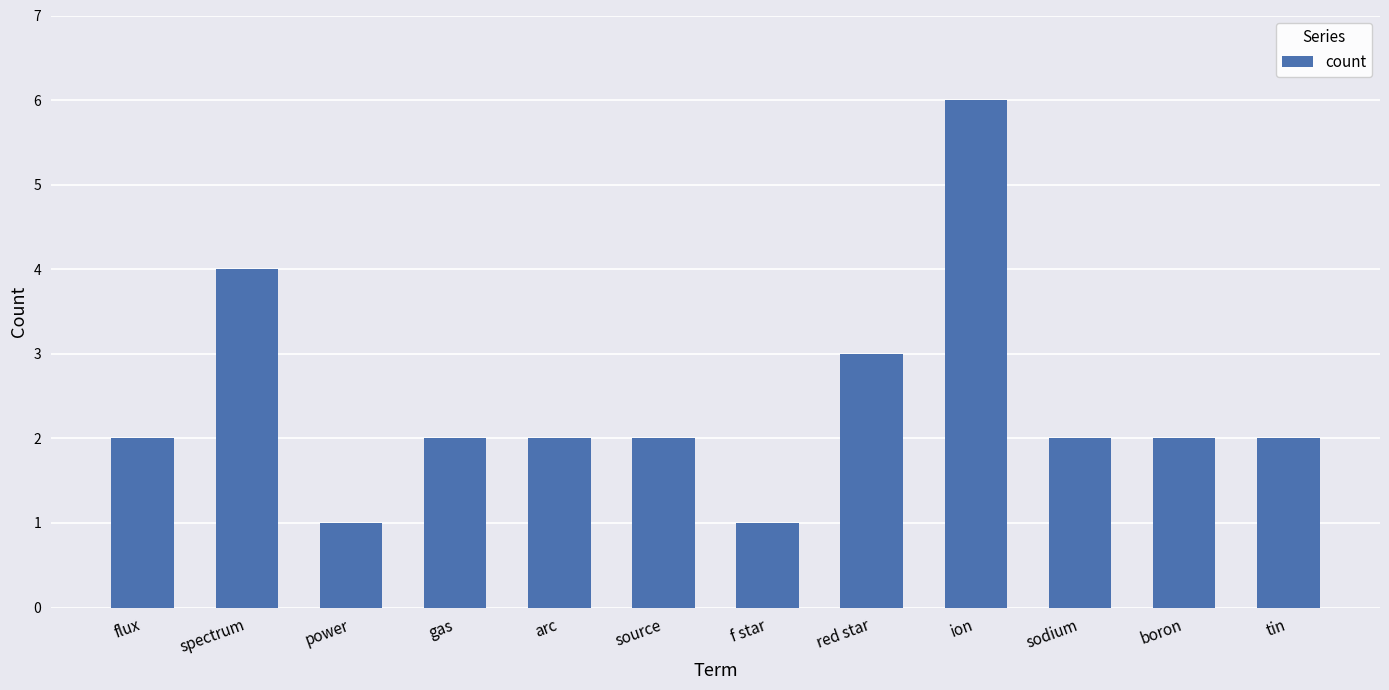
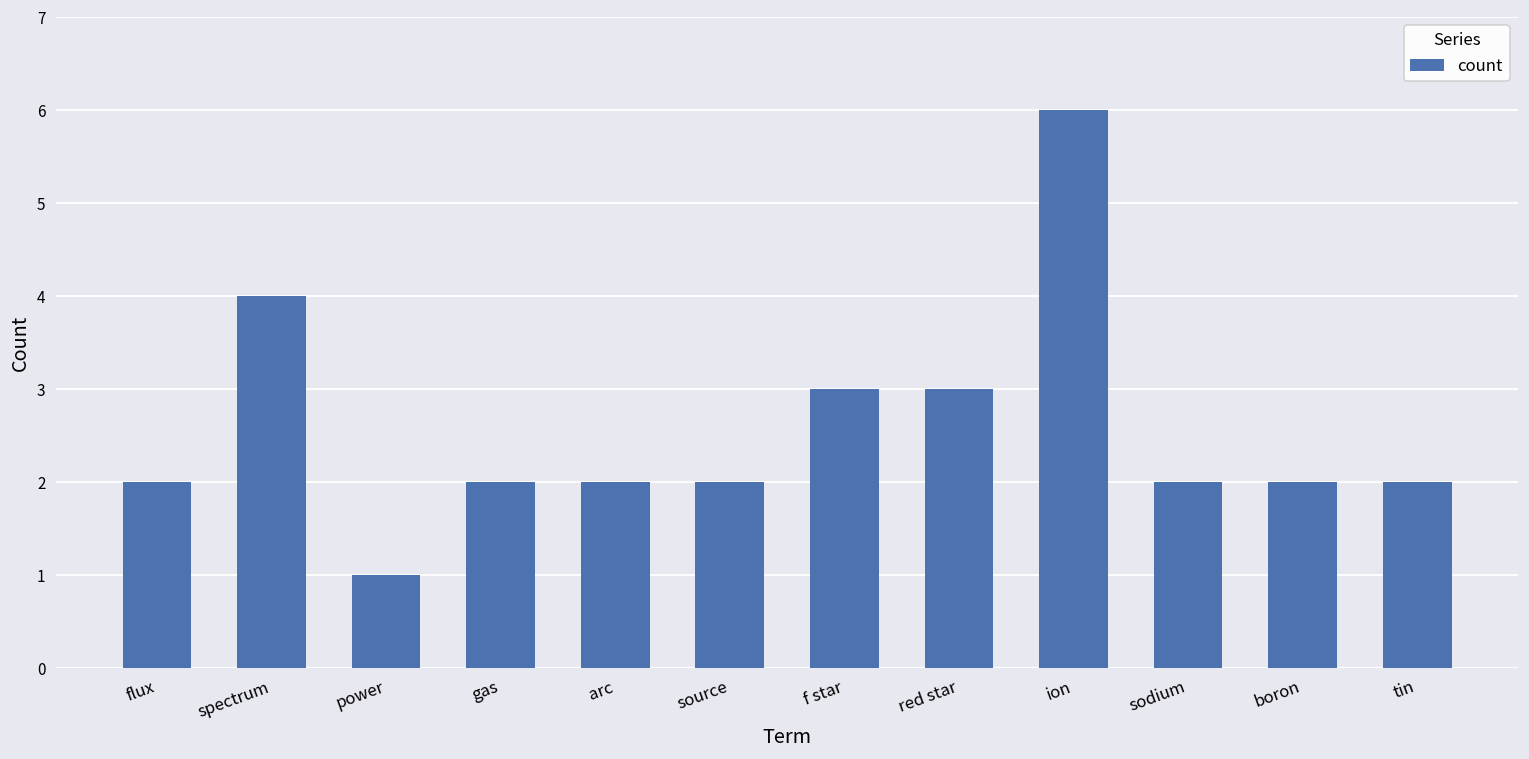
f star: 1 -> 3
